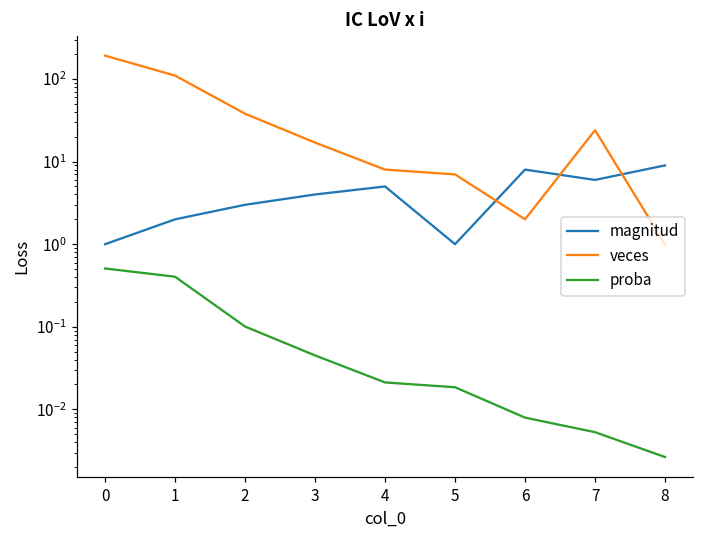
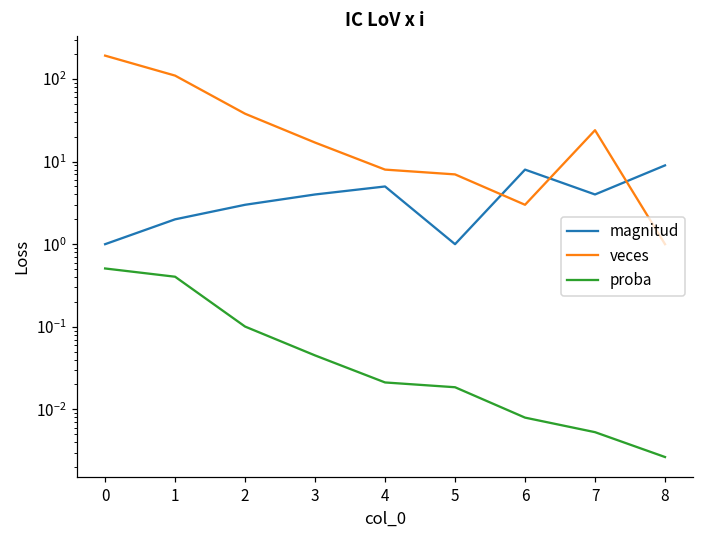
veces, 6: 2 -> 3
magnitud, 7: 6 -> 4
